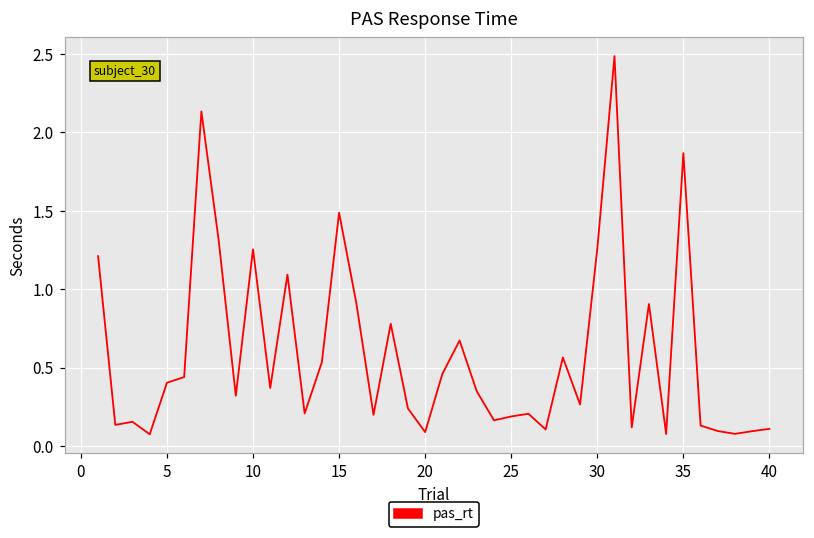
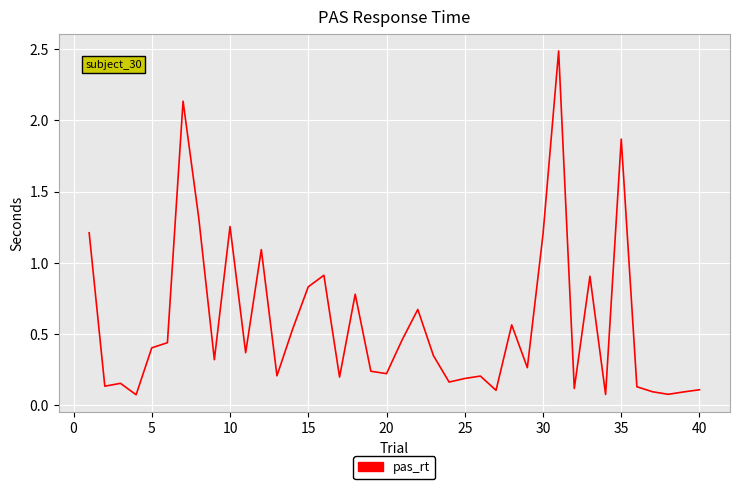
15: 1.49 -> 0.83
20: 0.09 -> 0.22
30: 1.26 -> 1.20
